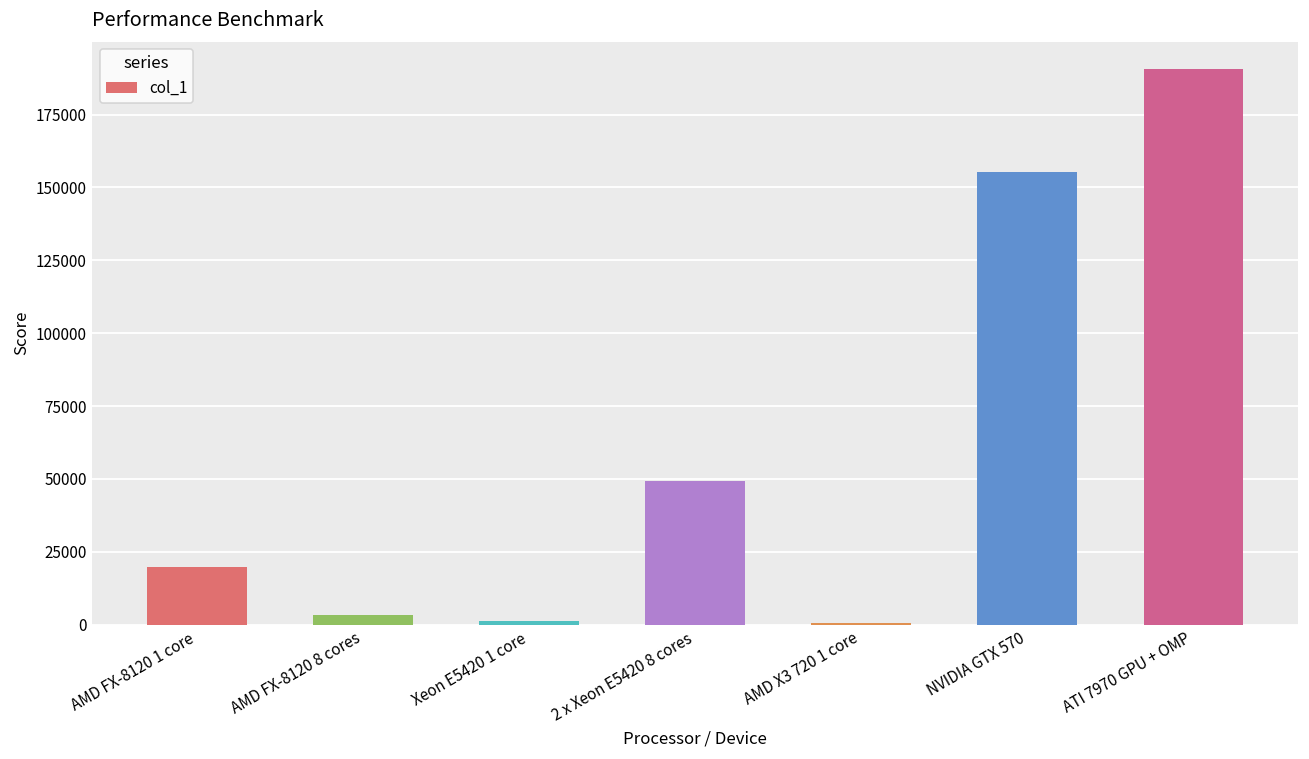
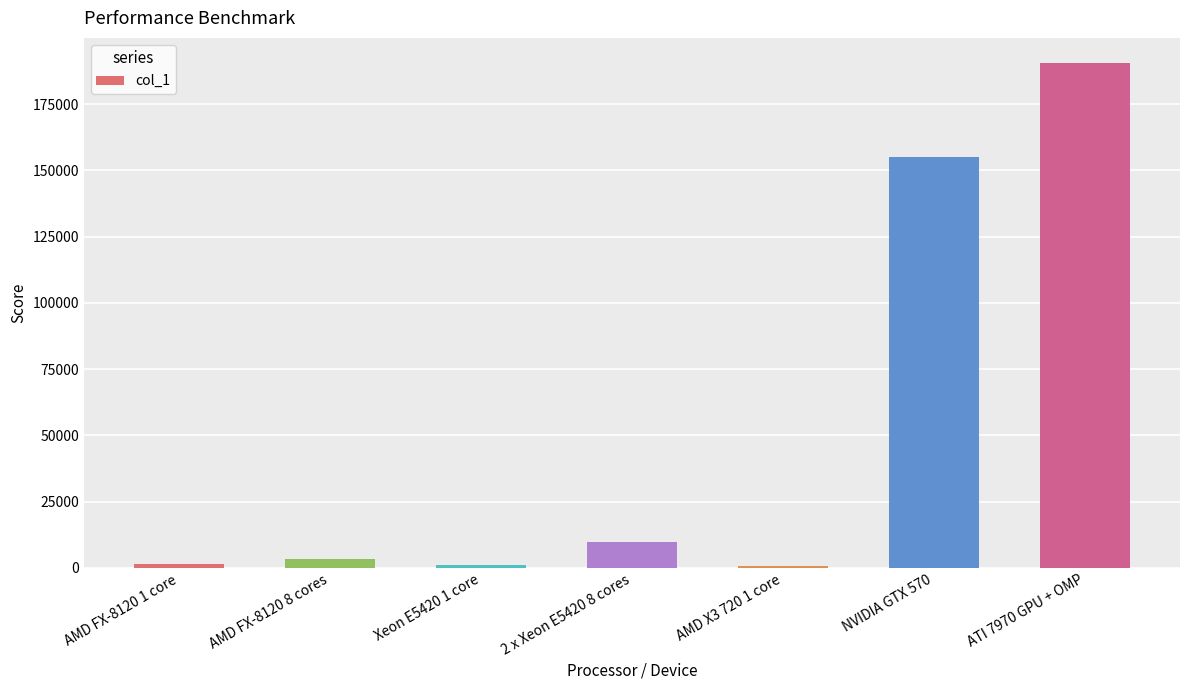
AMD FX-8120 1 core: 20000 -> 1000
2 x Xeon E5420 8 cores: 49000 -> 10000
